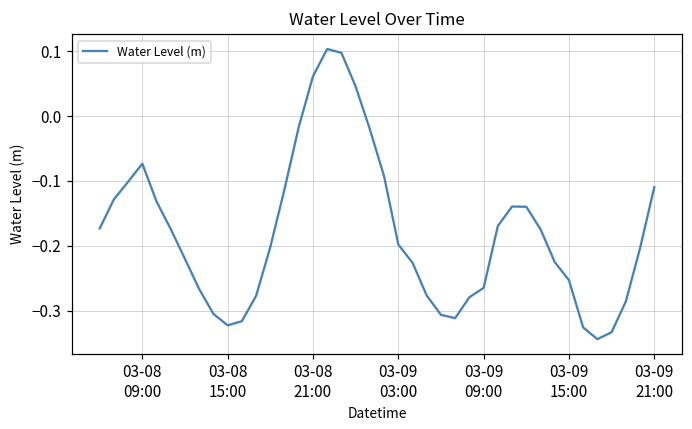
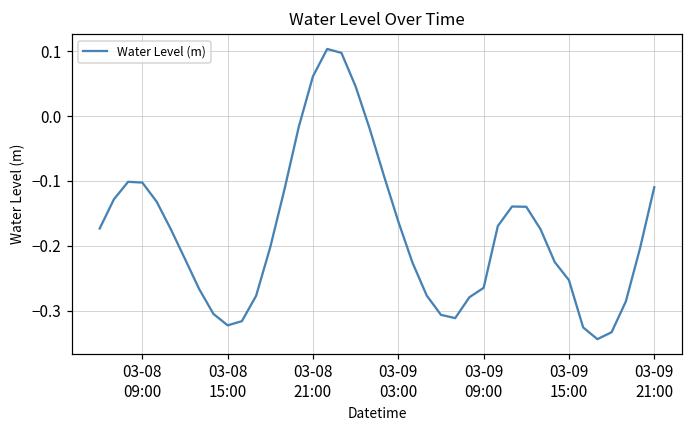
03-08 09:00: -0.07 -> -0.10
03-09 03:00: -0.20 -> -0.16
